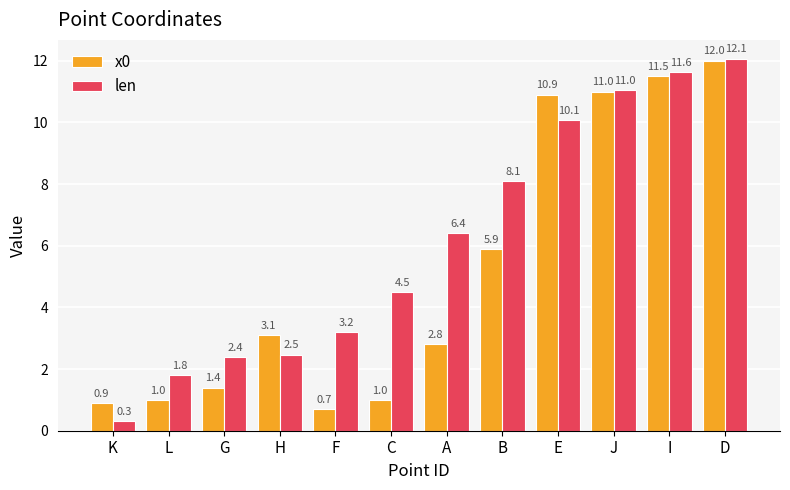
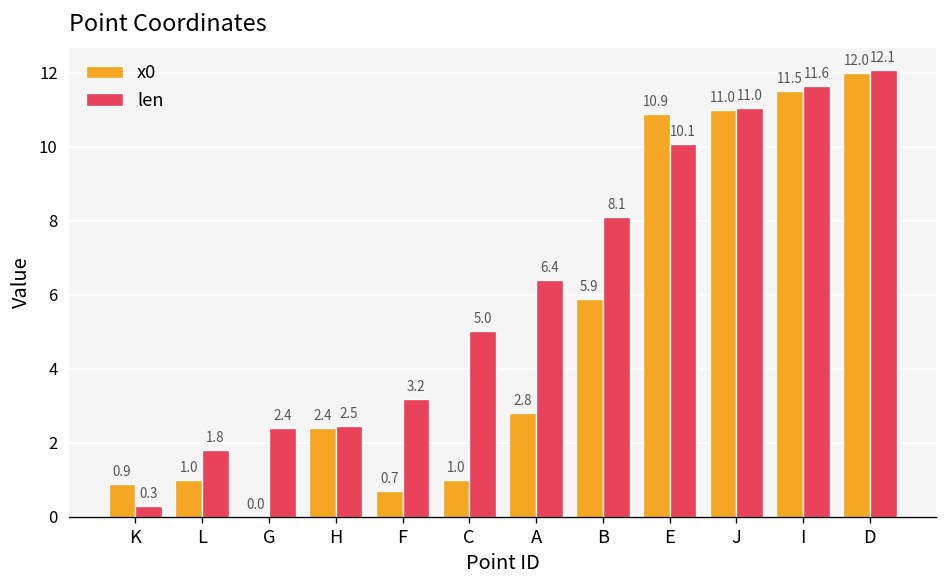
x0, G: 1.4 -> 0.0
x0, H: 3.1 -> 2.4
len, C: 4.5 -> 5.0
